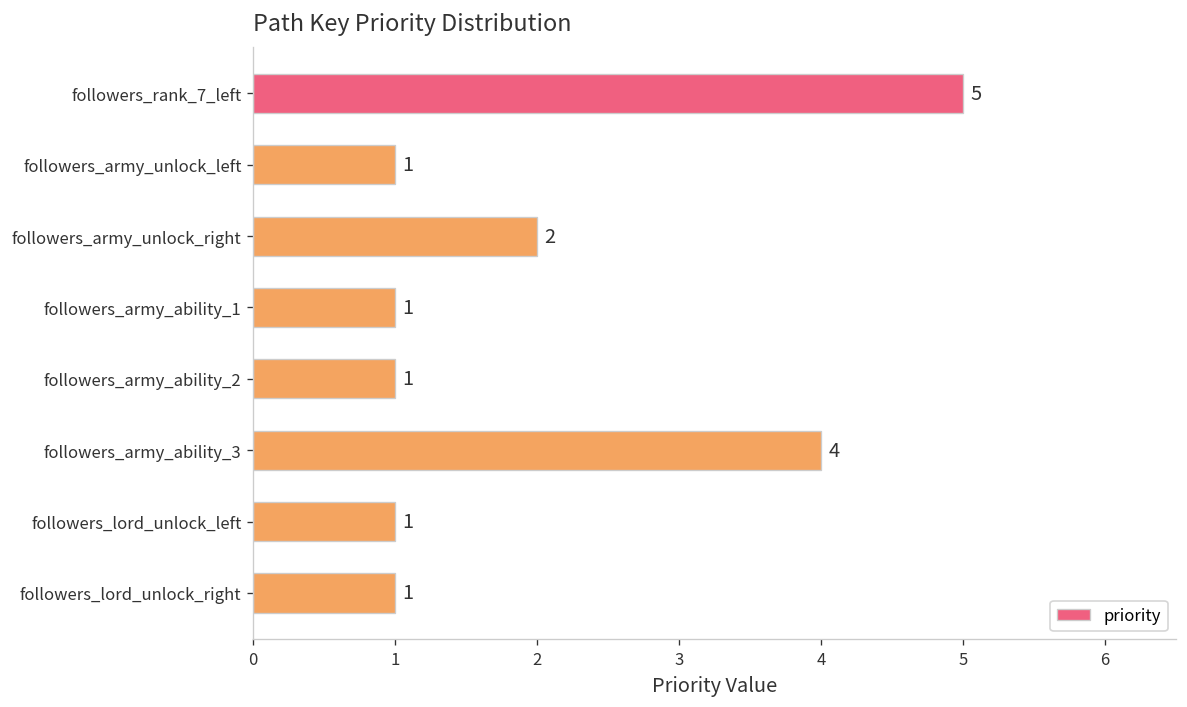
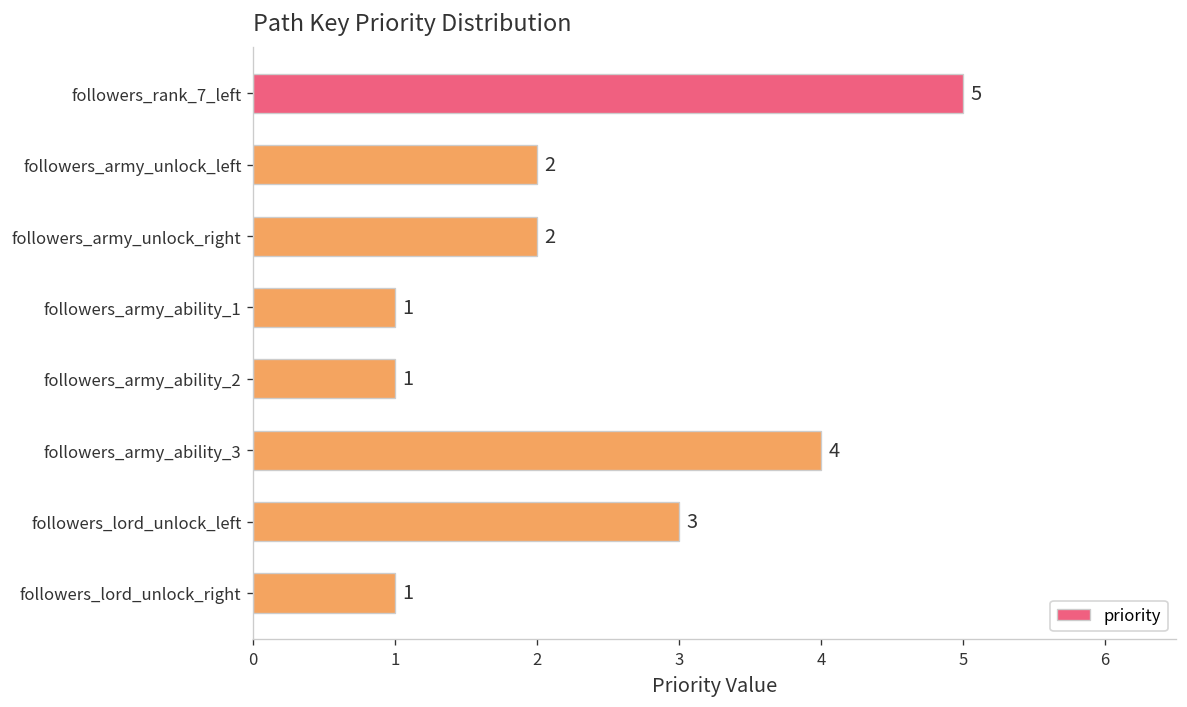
followers_army_unlock_left: 1 -> 2
followers_lord_unlock_left: 1 -> 3
